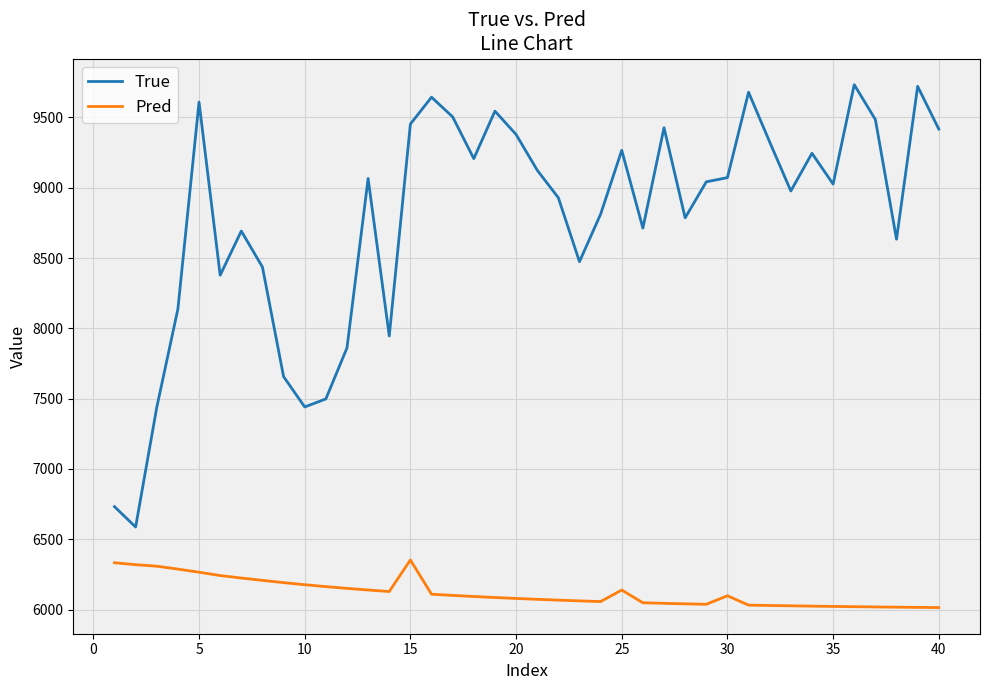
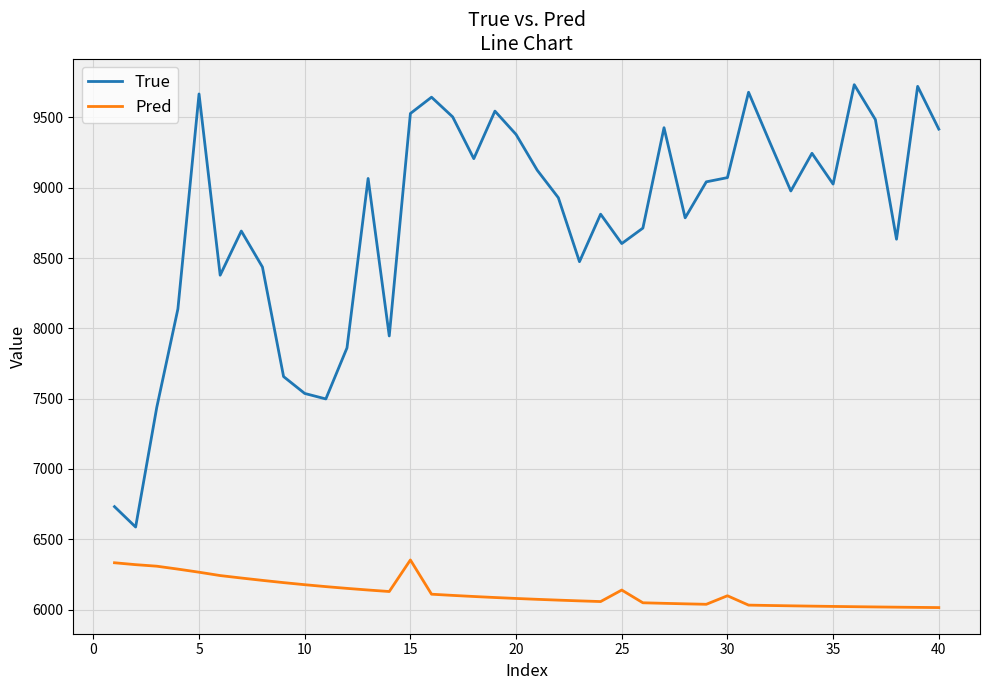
True, 5: 9610 -> 9670
True, 10: 7440 -> 7540
True, 15: 9450 -> 9530
True, 25: 9270 -> 8600
